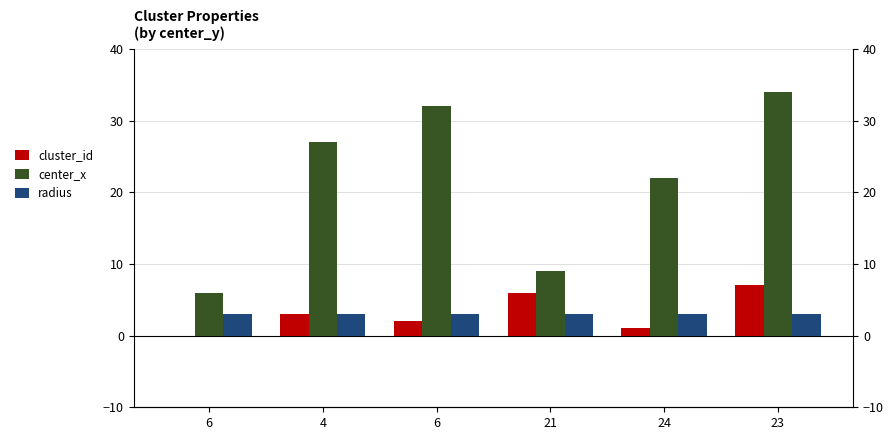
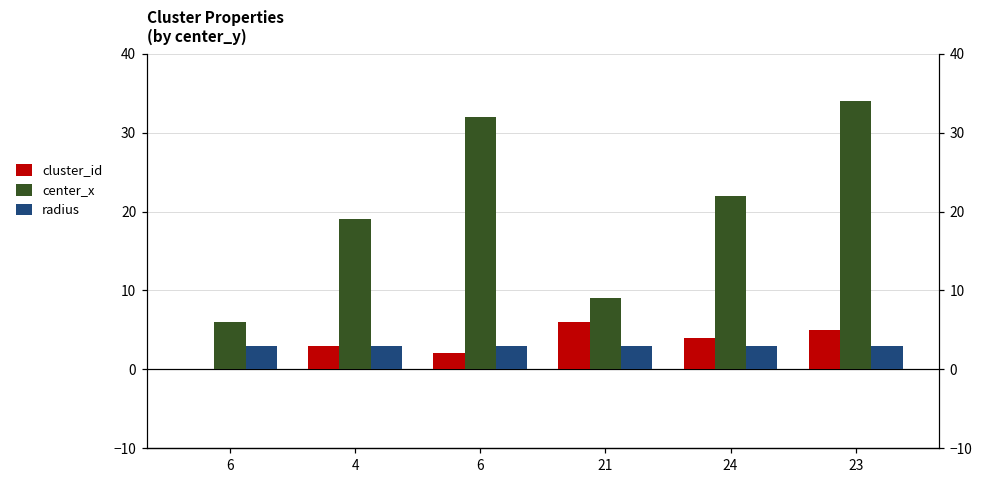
center_x, 4: 27 -> 19
cluster_id, 24: 1 -> 4
cluster_id, 23: 7 -> 5
